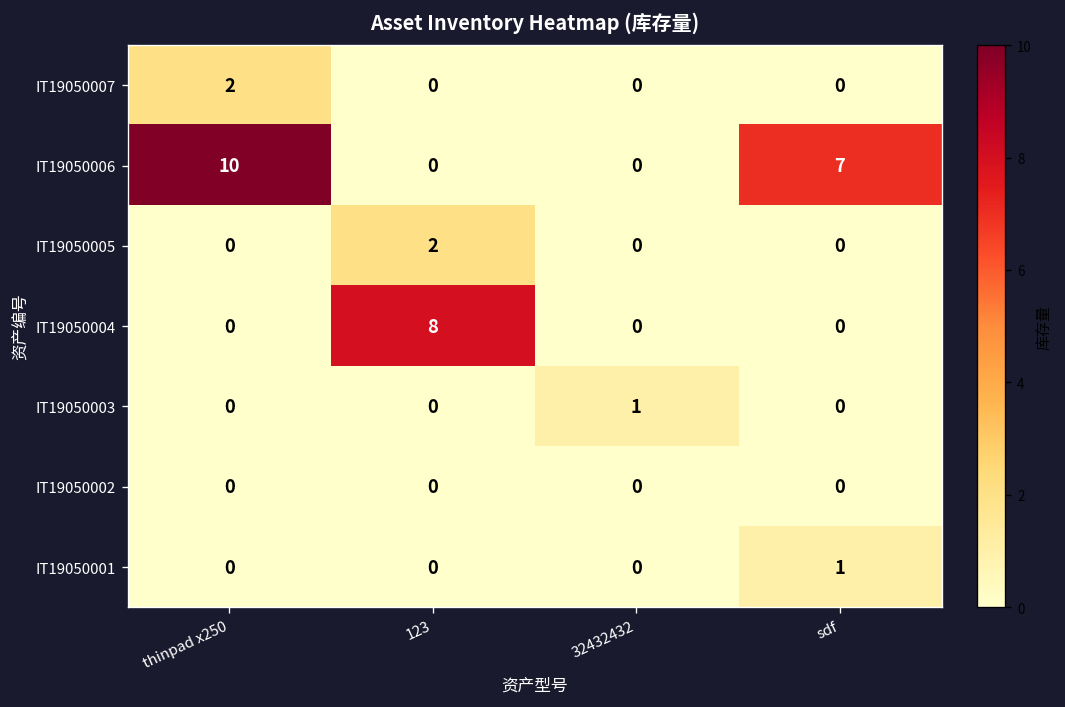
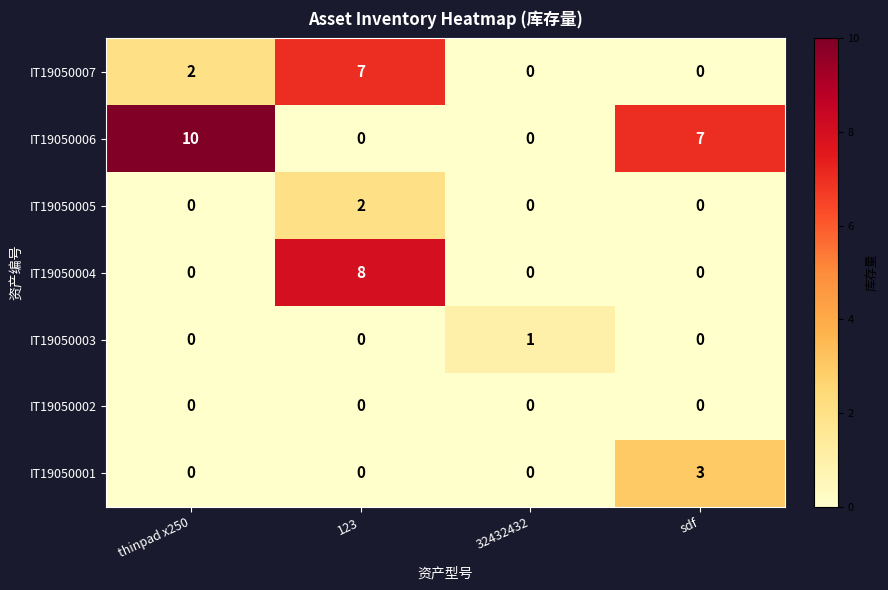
IT19050007, 123: 0 -> 7
IT19050001, sdf: 1 -> 3
